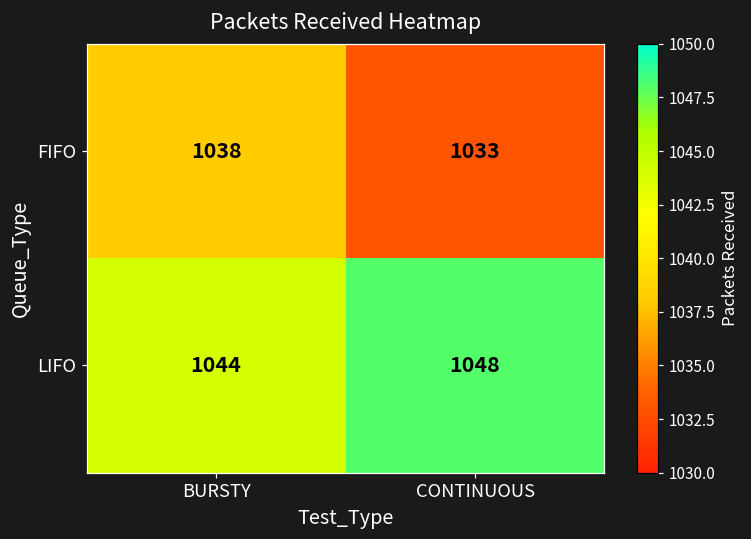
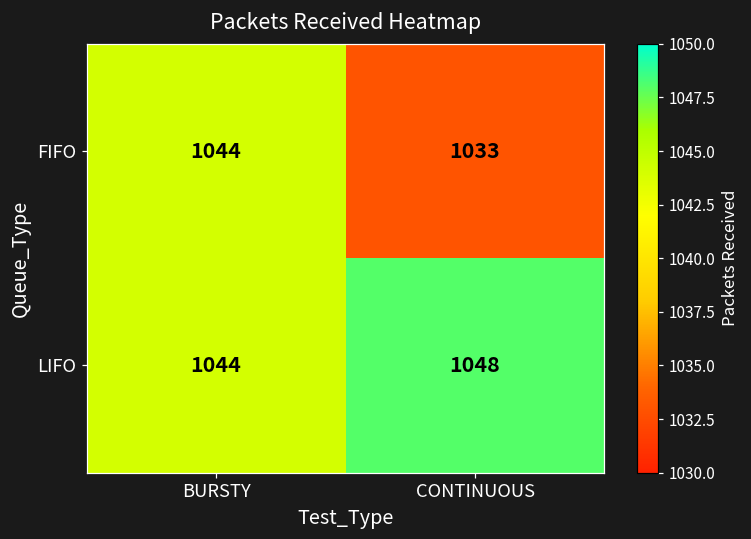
FIFO, BURSTY: 1038 -> 1044
